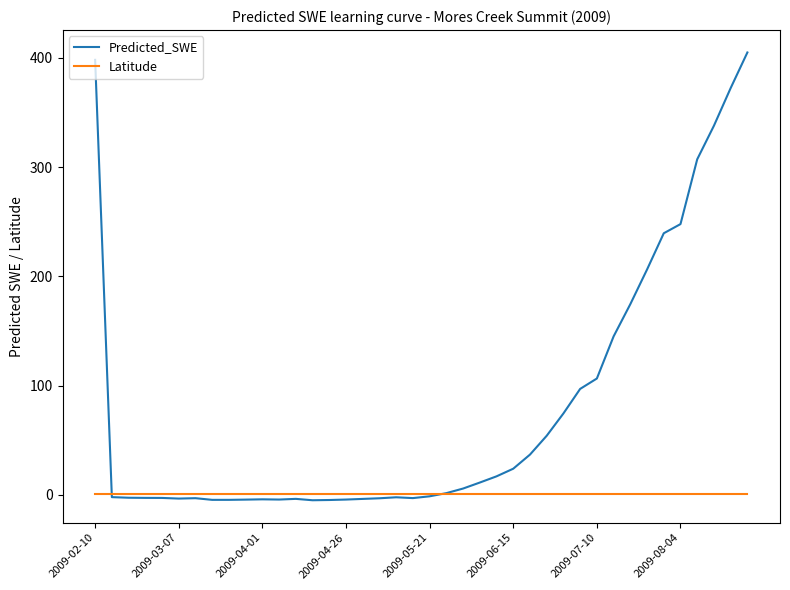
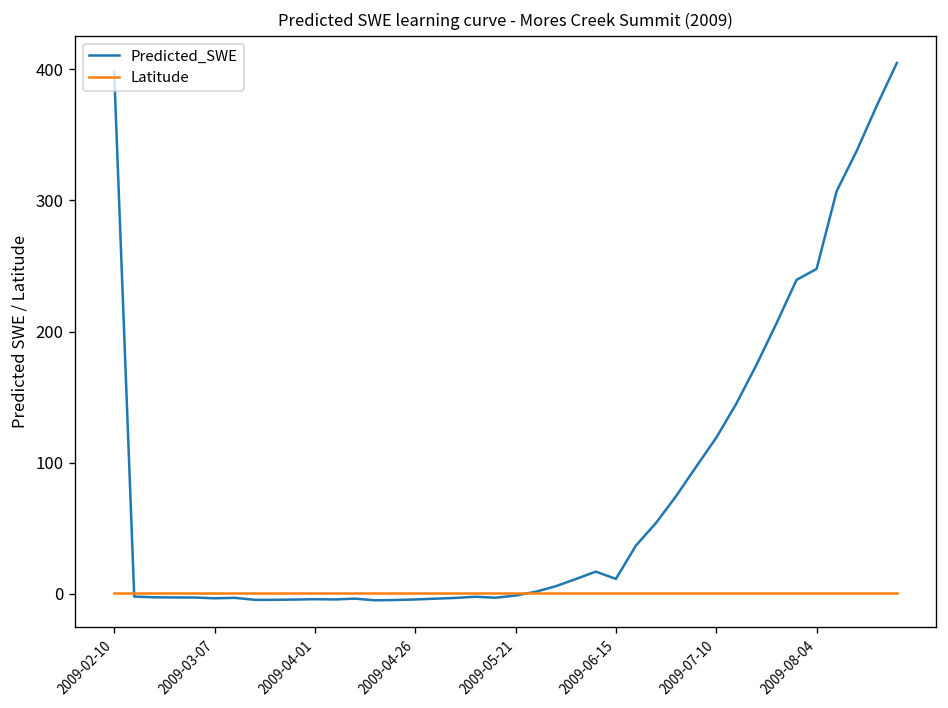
Predicted_SWE, 2009-06-15: 24 -> 11
Predicted_SWE, 2009-07-10: 106 -> 119
